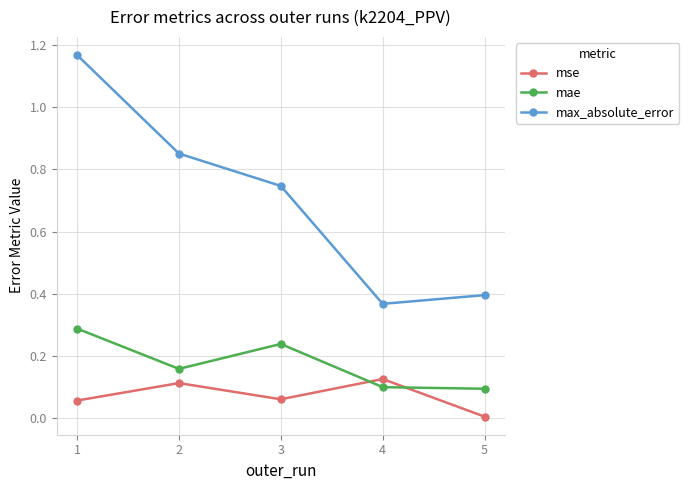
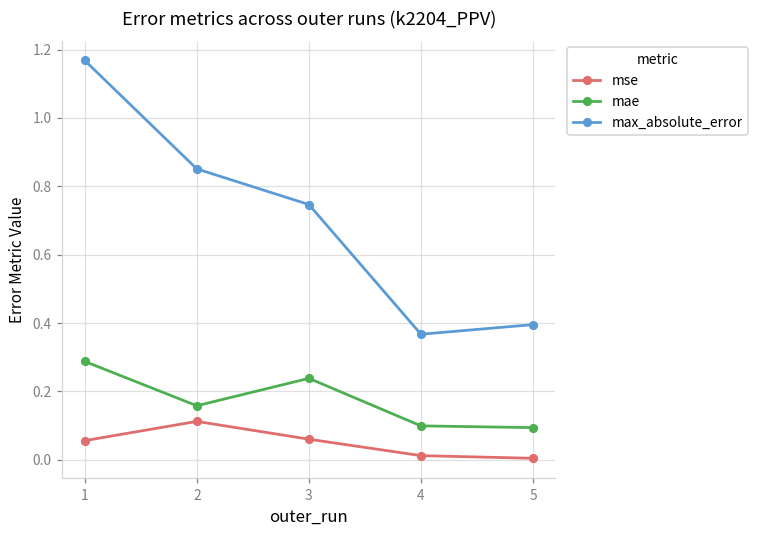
mse, 4: 0.13 -> 0.01
